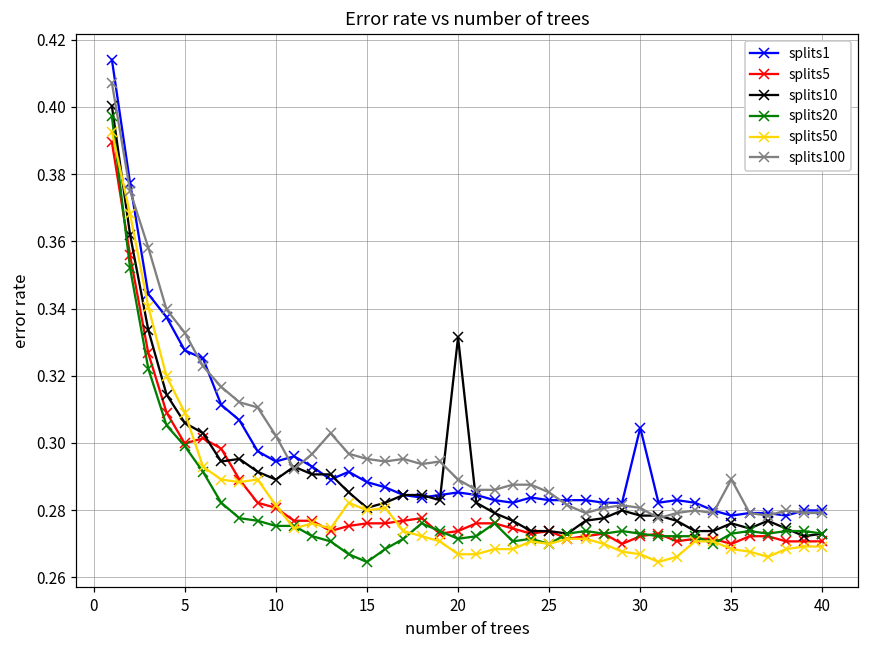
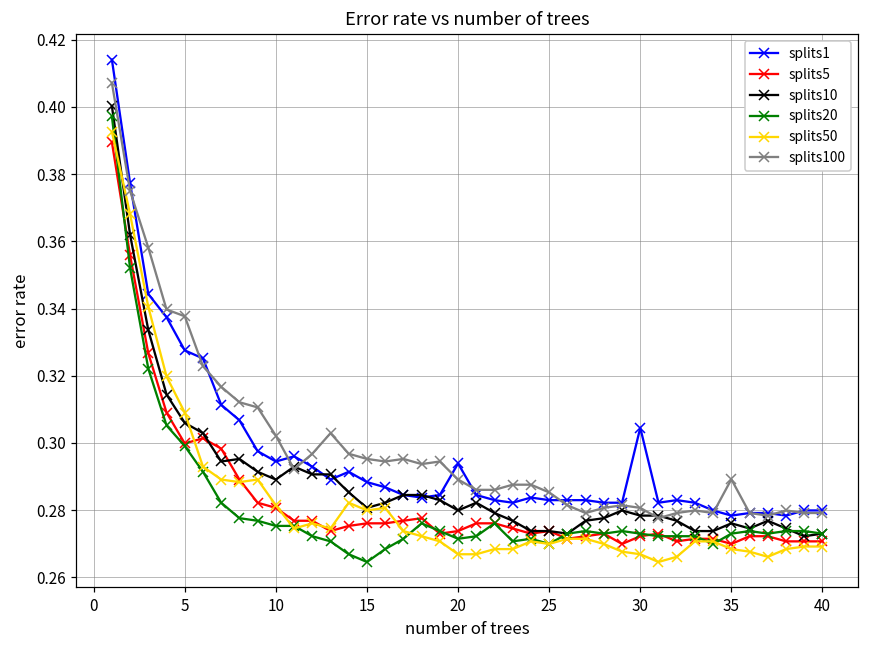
splits100, 5: 0.333 -> 0.338
splits1, 20: 0.285 -> 0.294
splits10, 20: 0.331 -> 0.280
